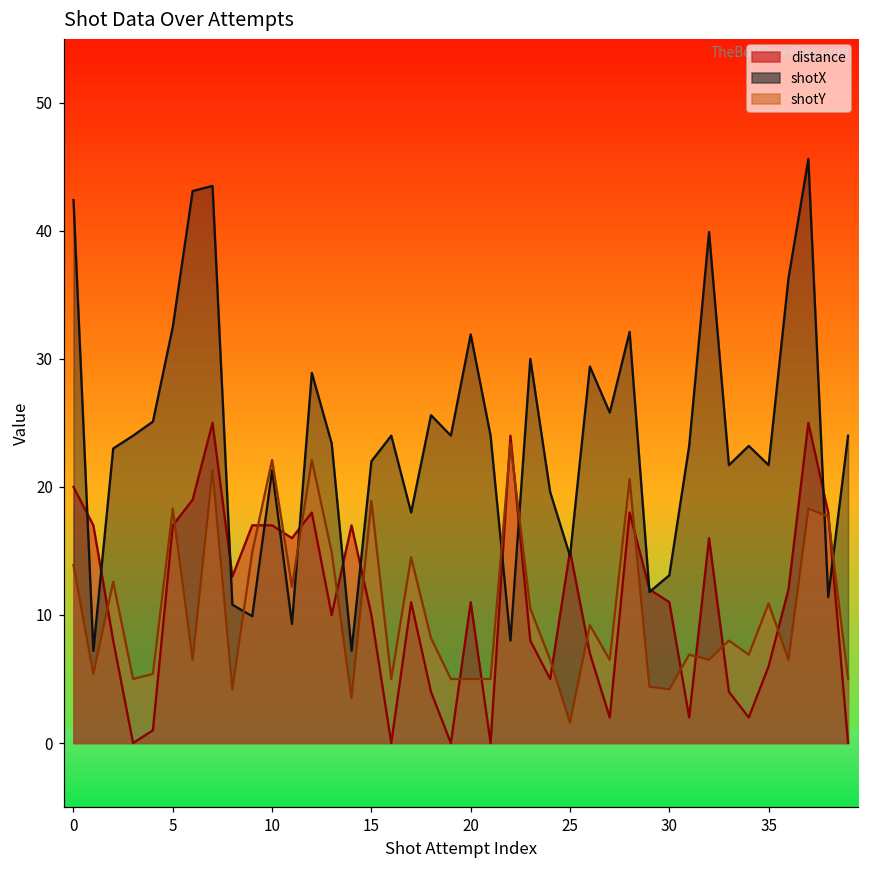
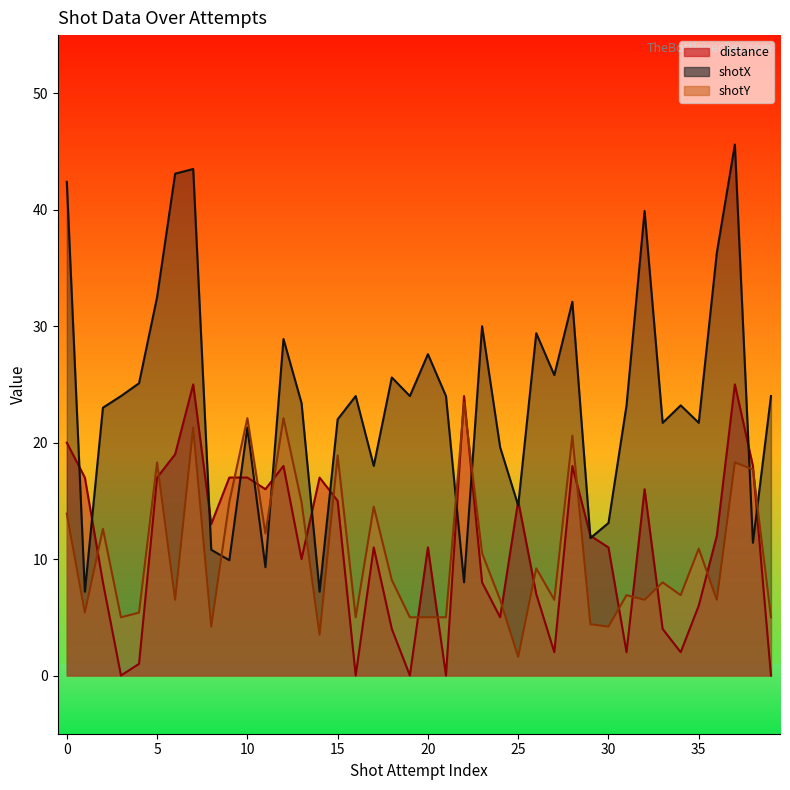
distance, 15: 10 -> 15
shotX, 20: 31.9 -> 27.6
